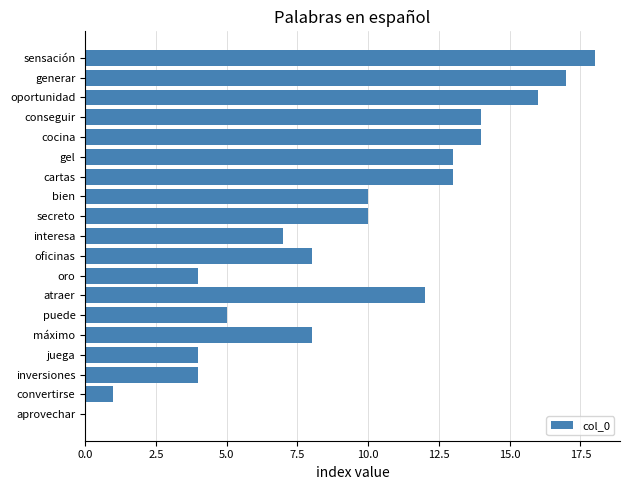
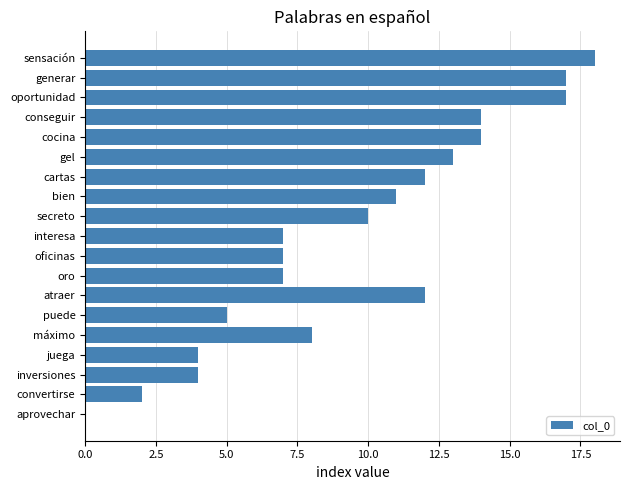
oportunidad: 16 -> 17
cartas: 13 -> 12
bien: 10 -> 11
oficinas: 8 -> 7
oro: 4 -> 7
convertirse: 1 -> 2
